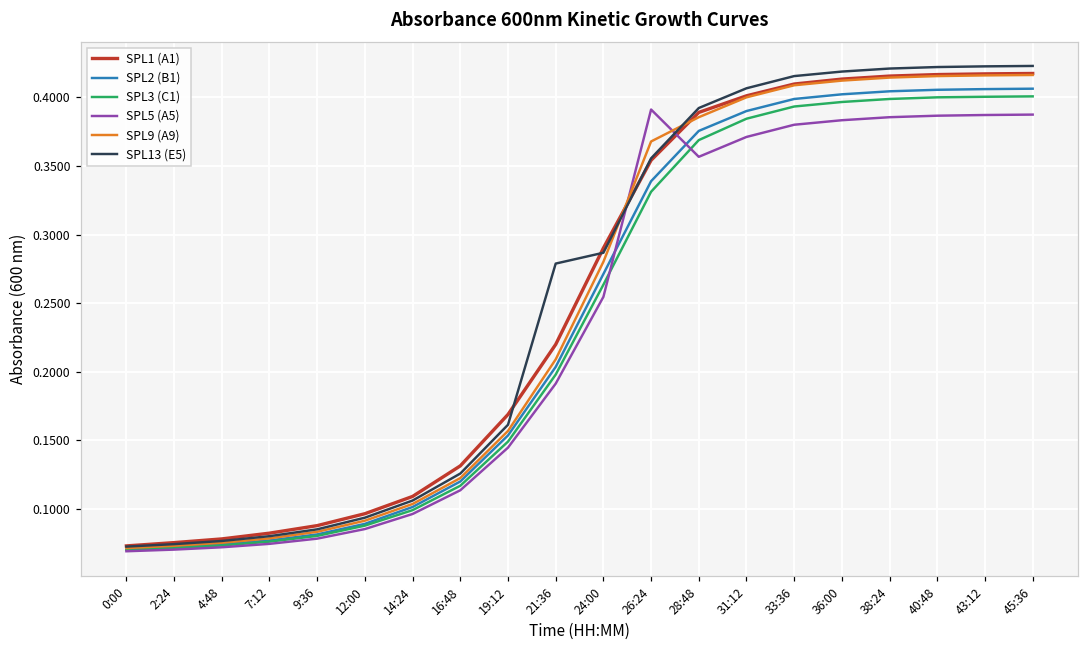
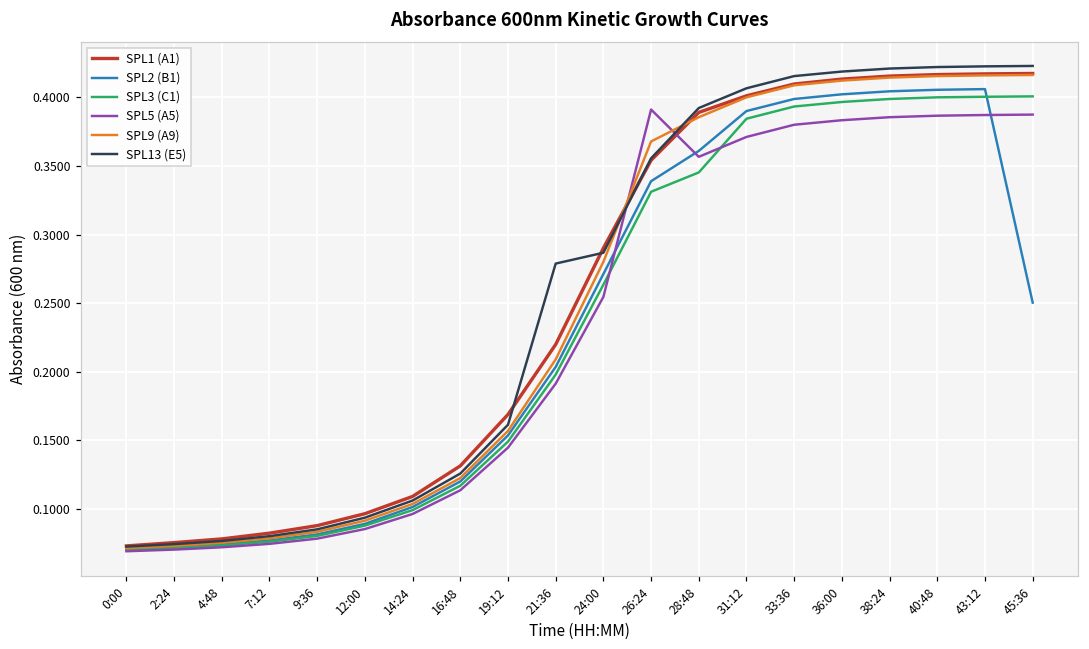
SPL2 (B1), 28:48: 0.376 -> 0.361
SPL3 (C1), 28:48: 0.369 -> 0.345
SPL2 (B1), 45:36: 0.406 -> 0.250
